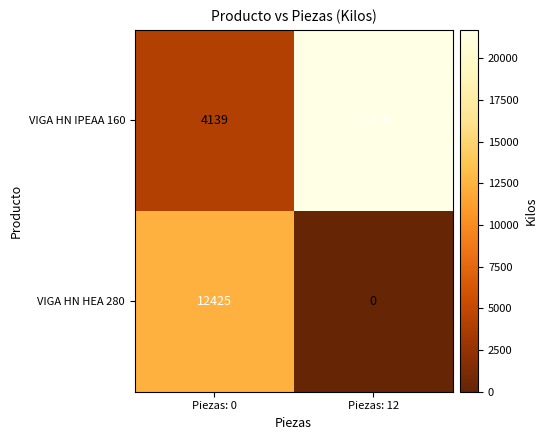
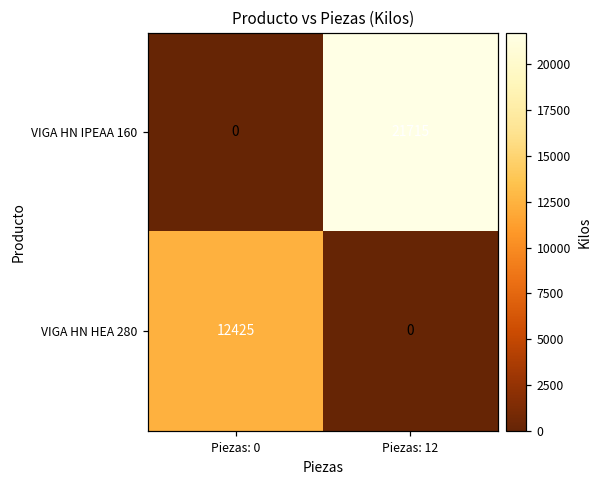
VIGA HN IPEAA 160, Piezas: 0: 4139 -> 0
